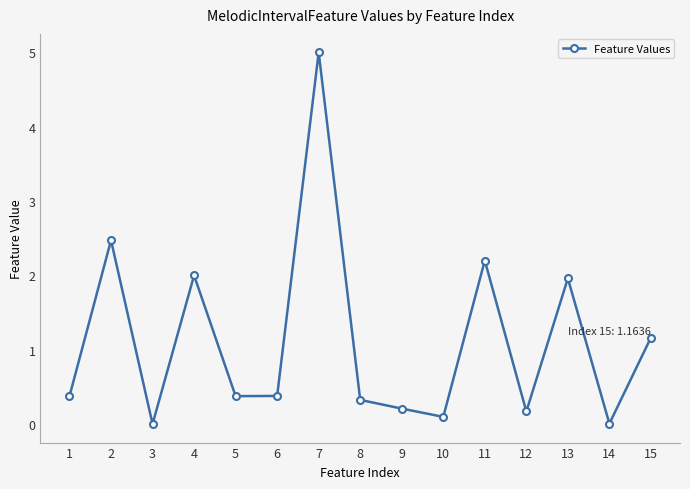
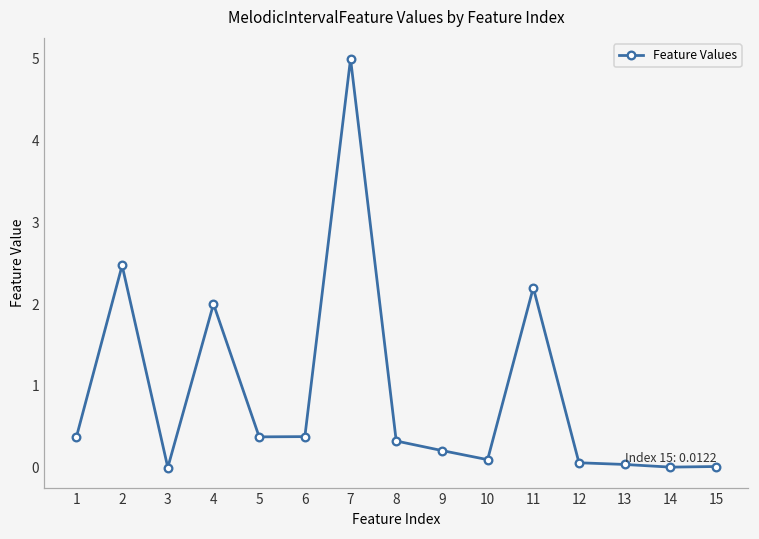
12: 0.2 -> 0.1
13: 2.0 -> 0.0
15: 1.1636 -> 0.0122
